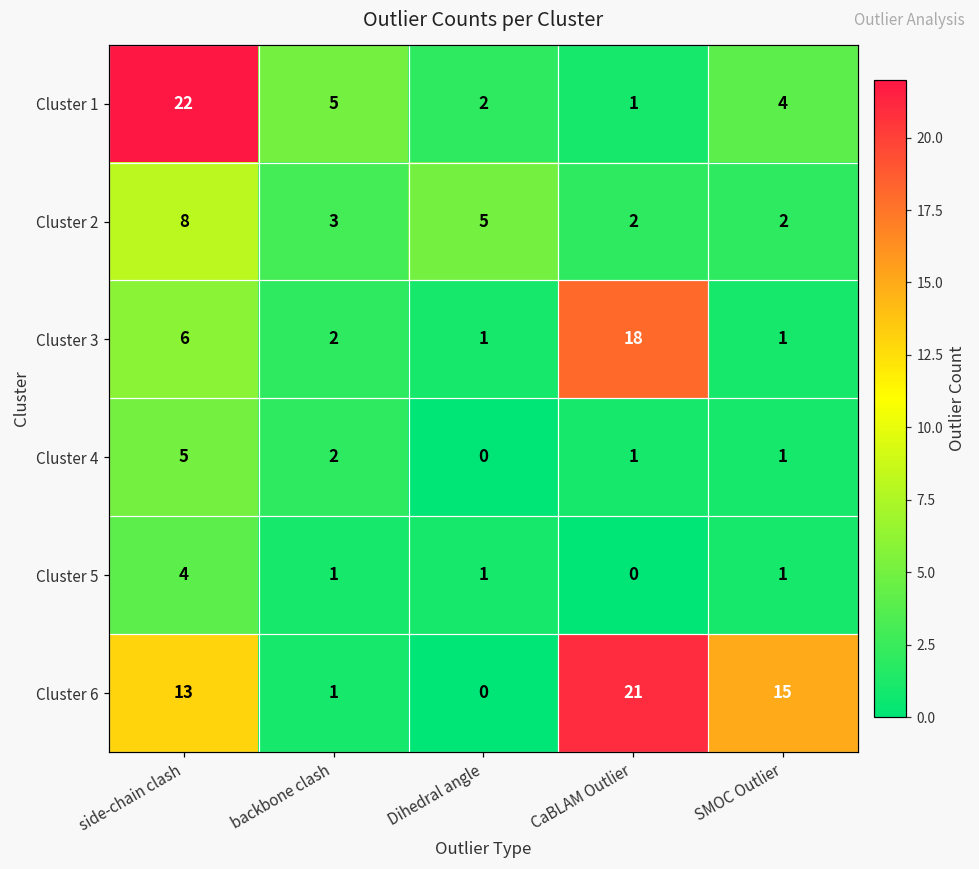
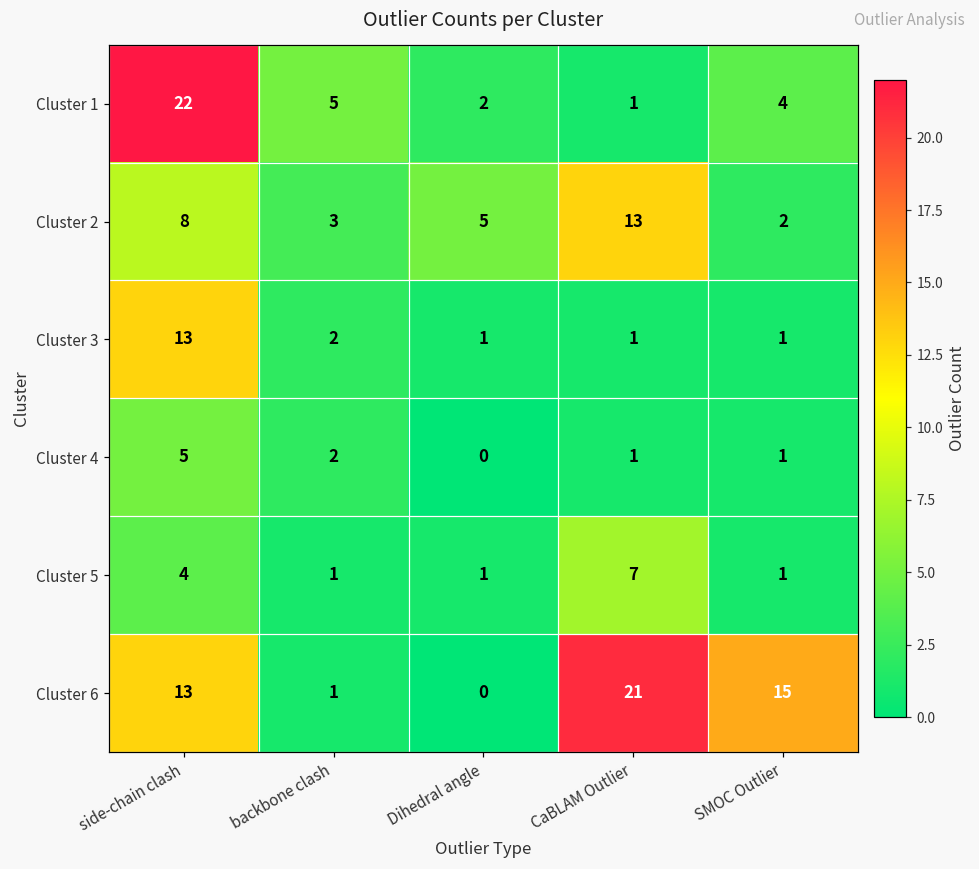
Cluster 2, CaBLAM Outlier: 2 -> 13
Cluster 3, side-chain clash: 6 -> 13
Cluster 3, CaBLAM Outlier: 18 -> 1
Cluster 5, CaBLAM Outlier: 0 -> 7
